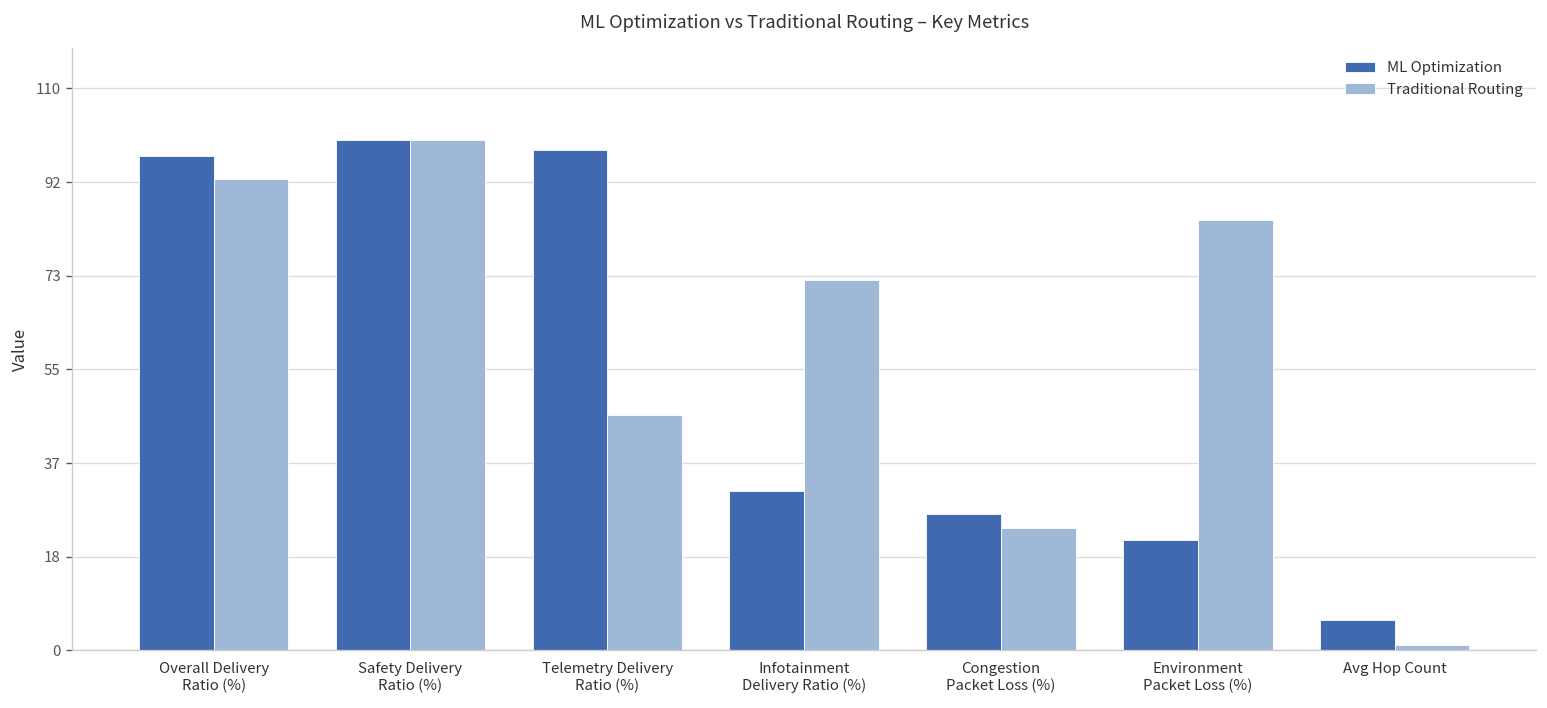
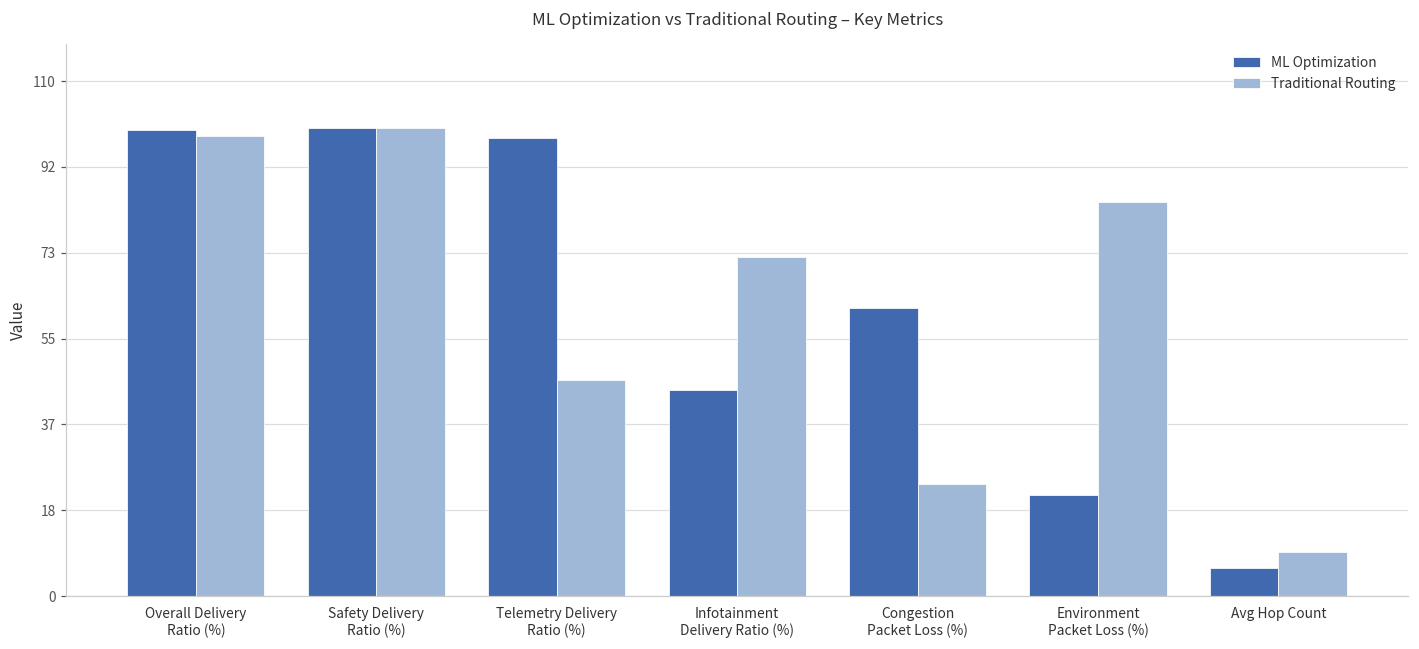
ML Optimization, Overall Delivery Ratio (%): 97 -> 100
Traditional Routing, Overall Delivery Ratio (%): 92 -> 98
ML Optimization, Infotainment Delivery Ratio (%): 31 -> 44
ML Optimization, Congestion Packet Loss (%): 27 -> 62
Traditional Routing, Avg Hop Count: 1 -> 9
